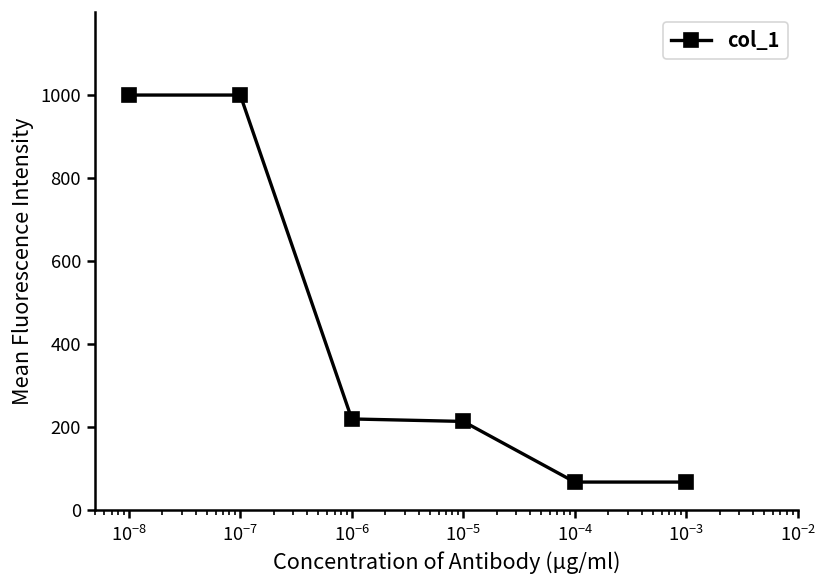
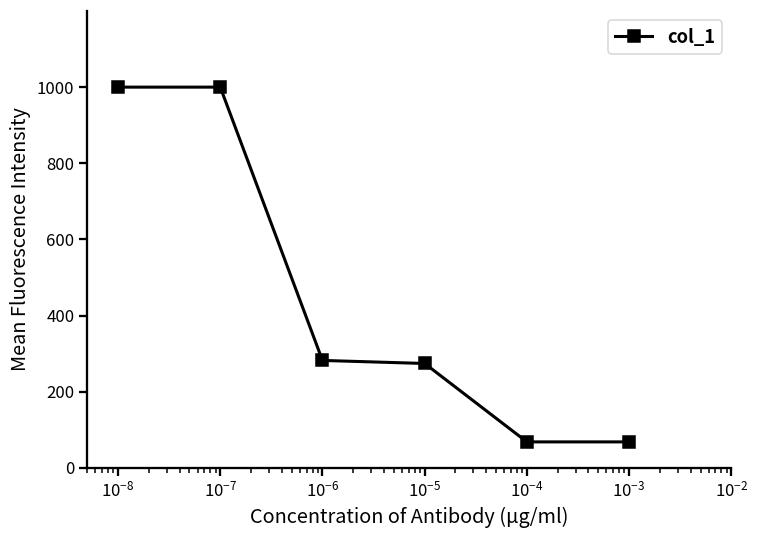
10^-6: 220 -> 280
10^-5: 210 -> 270
